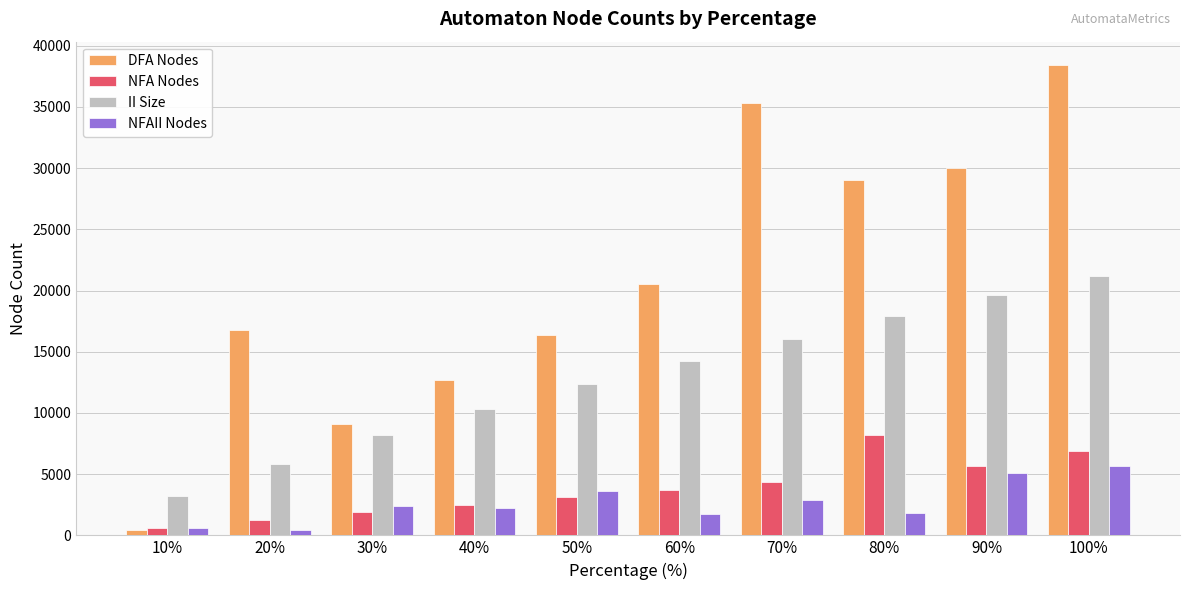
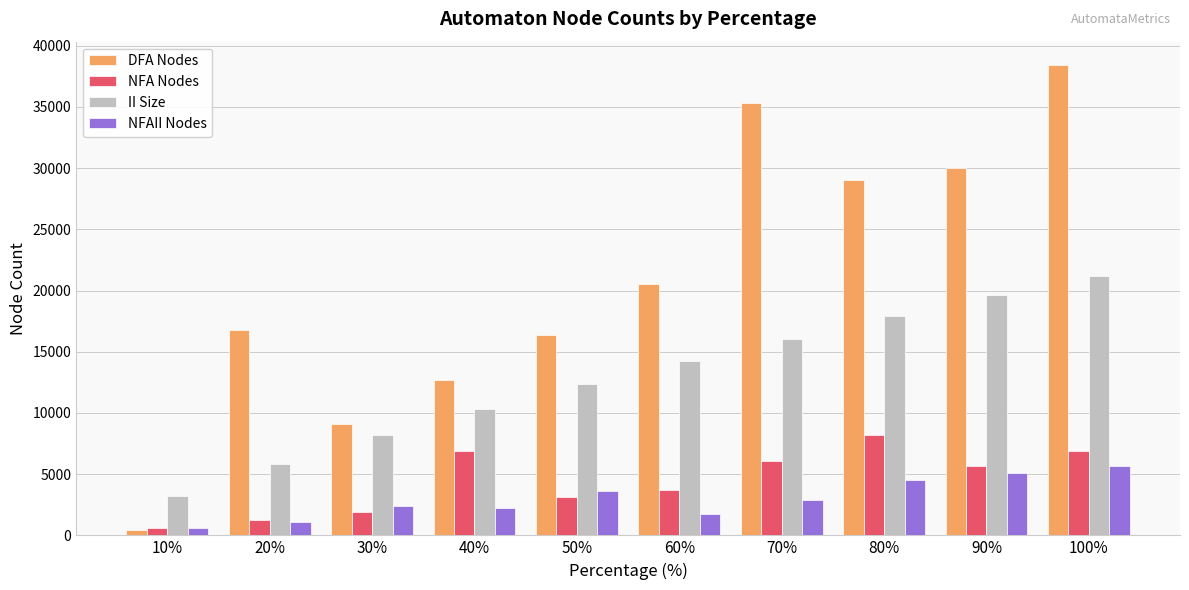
NFAII Nodes, 20%: 500 -> 1100
NFA Nodes, 40%: 2500 -> 6900
NFA Nodes, 70%: 4400 -> 6000
NFAII Nodes, 80%: 1900 -> 4500
